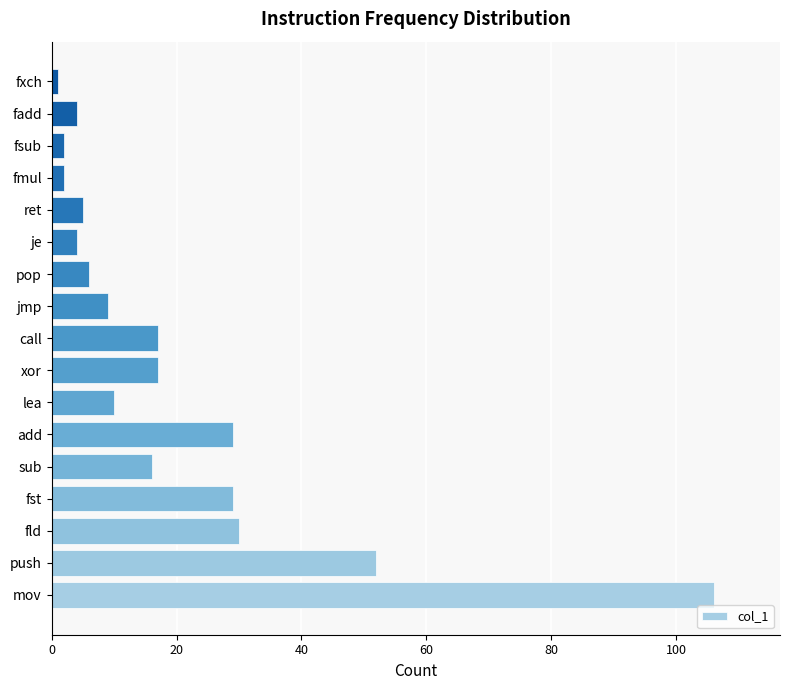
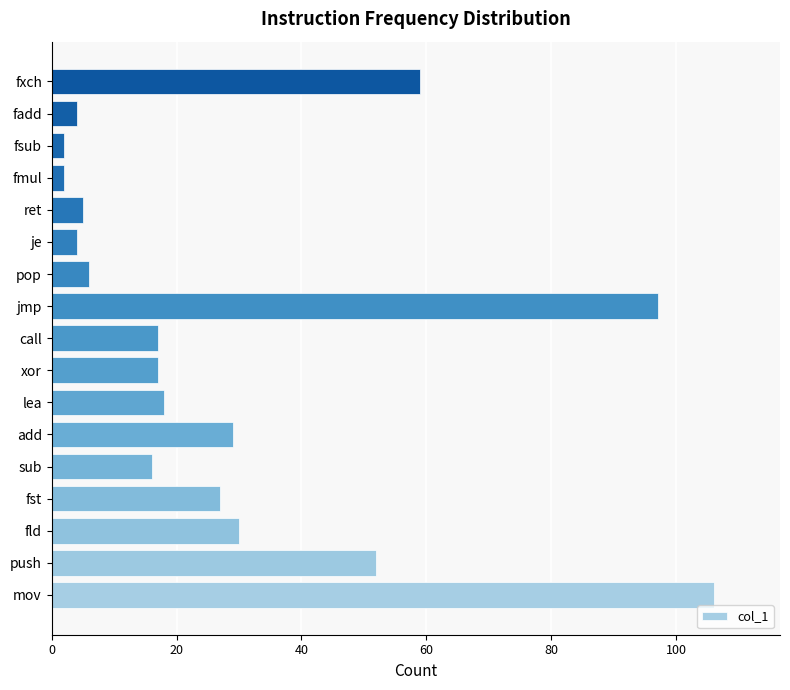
fxch: 1 -> 59
jmp: 9 -> 97
lea: 10 -> 18
fst: 29 -> 27
